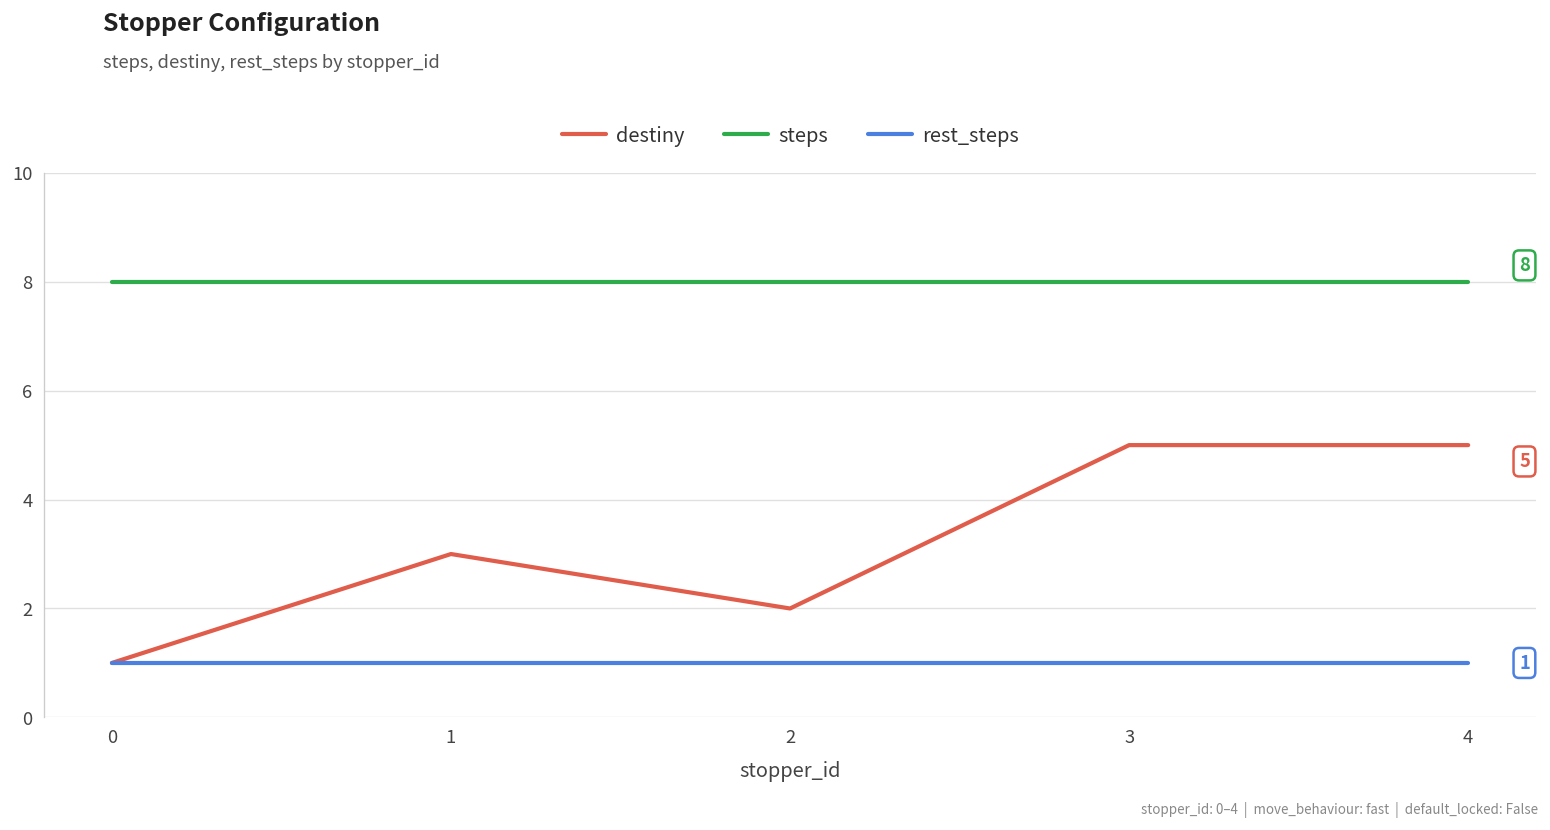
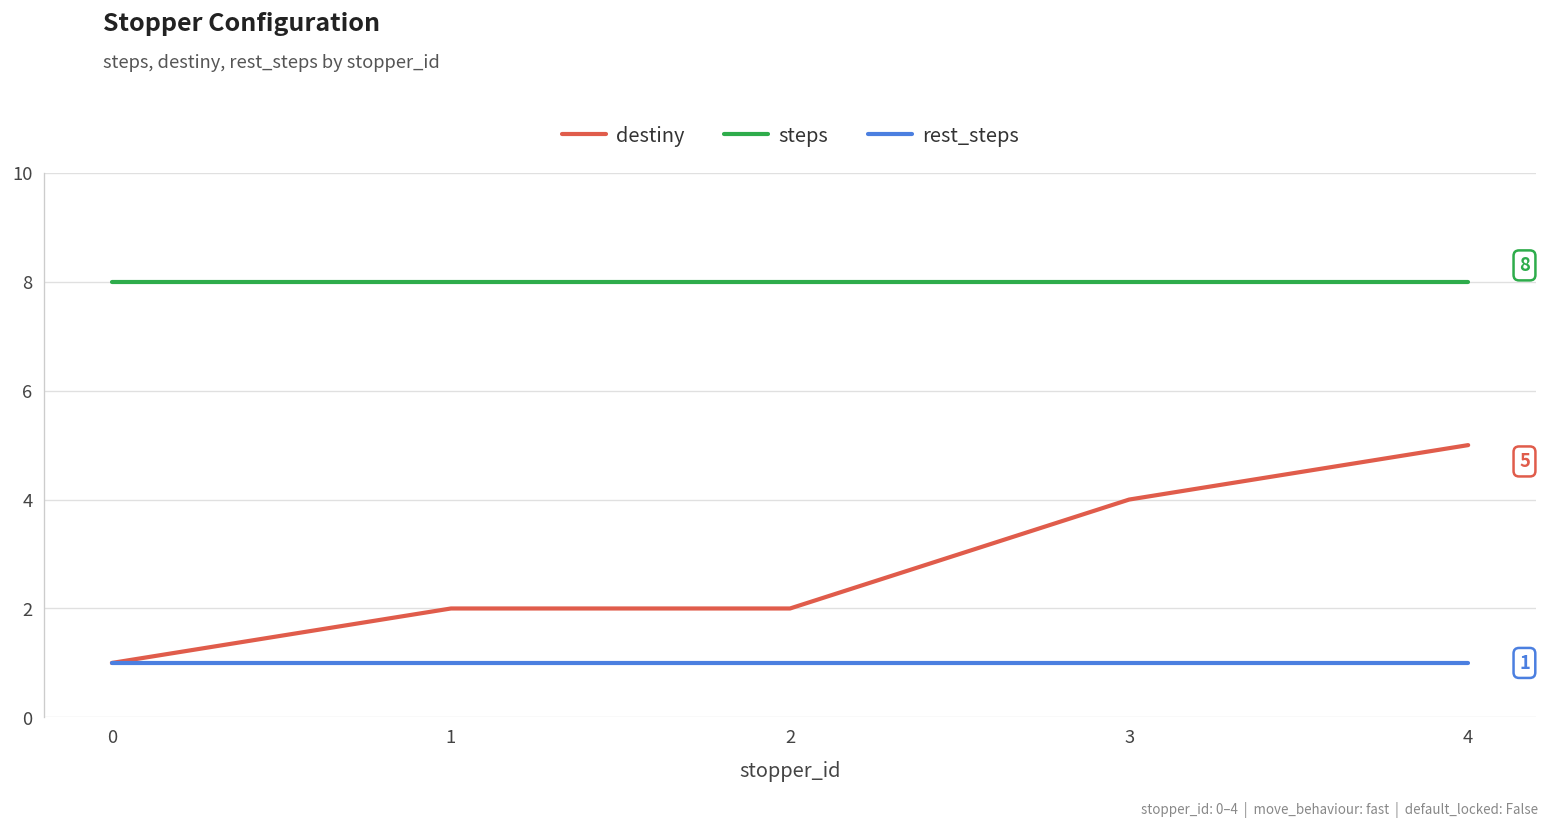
destiny, 1: 3 -> 2
destiny, 3: 5 -> 4
